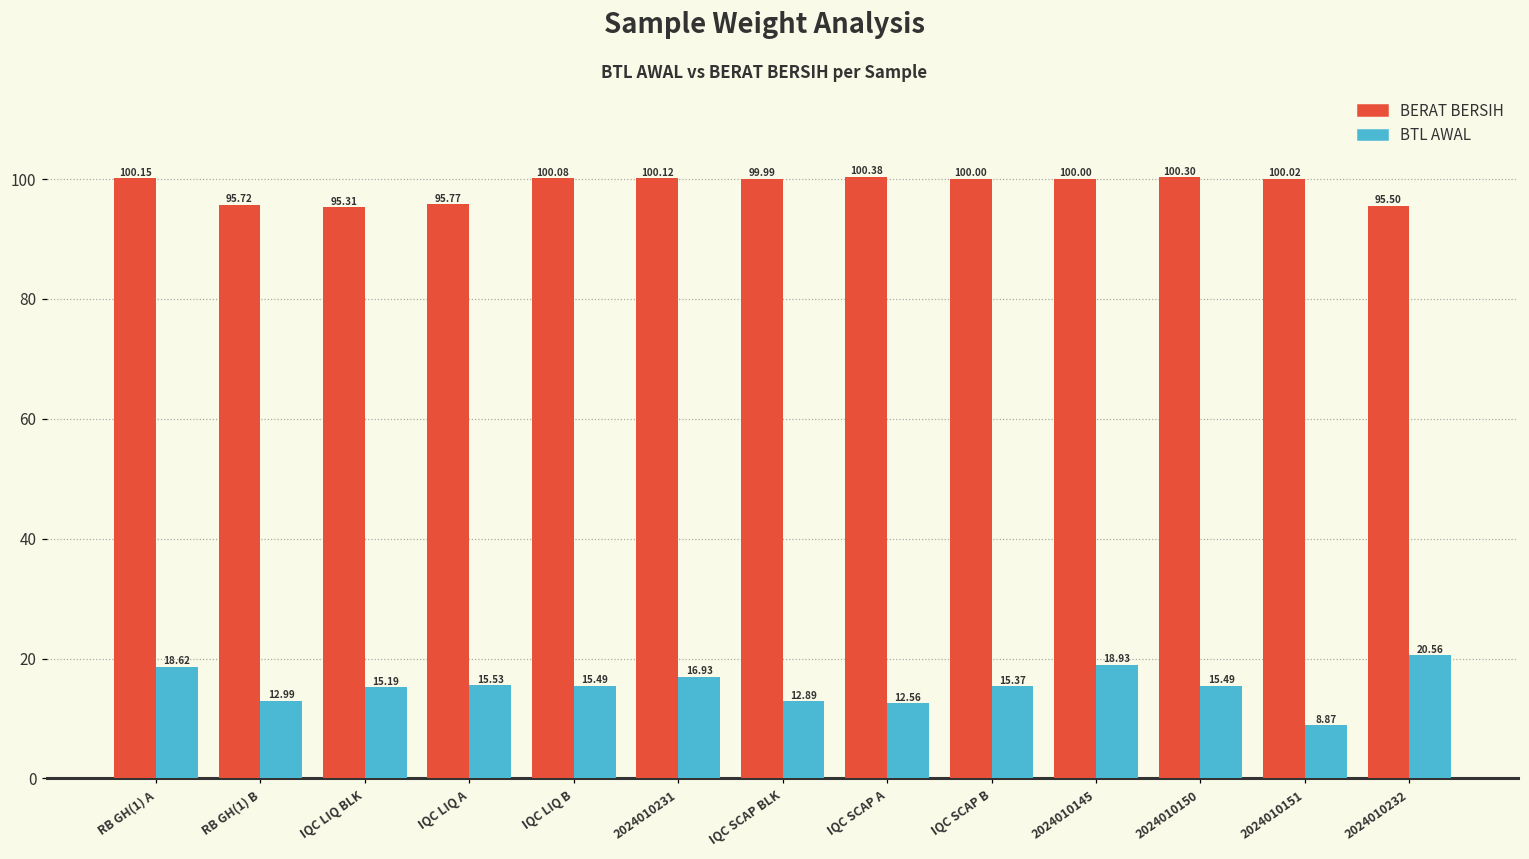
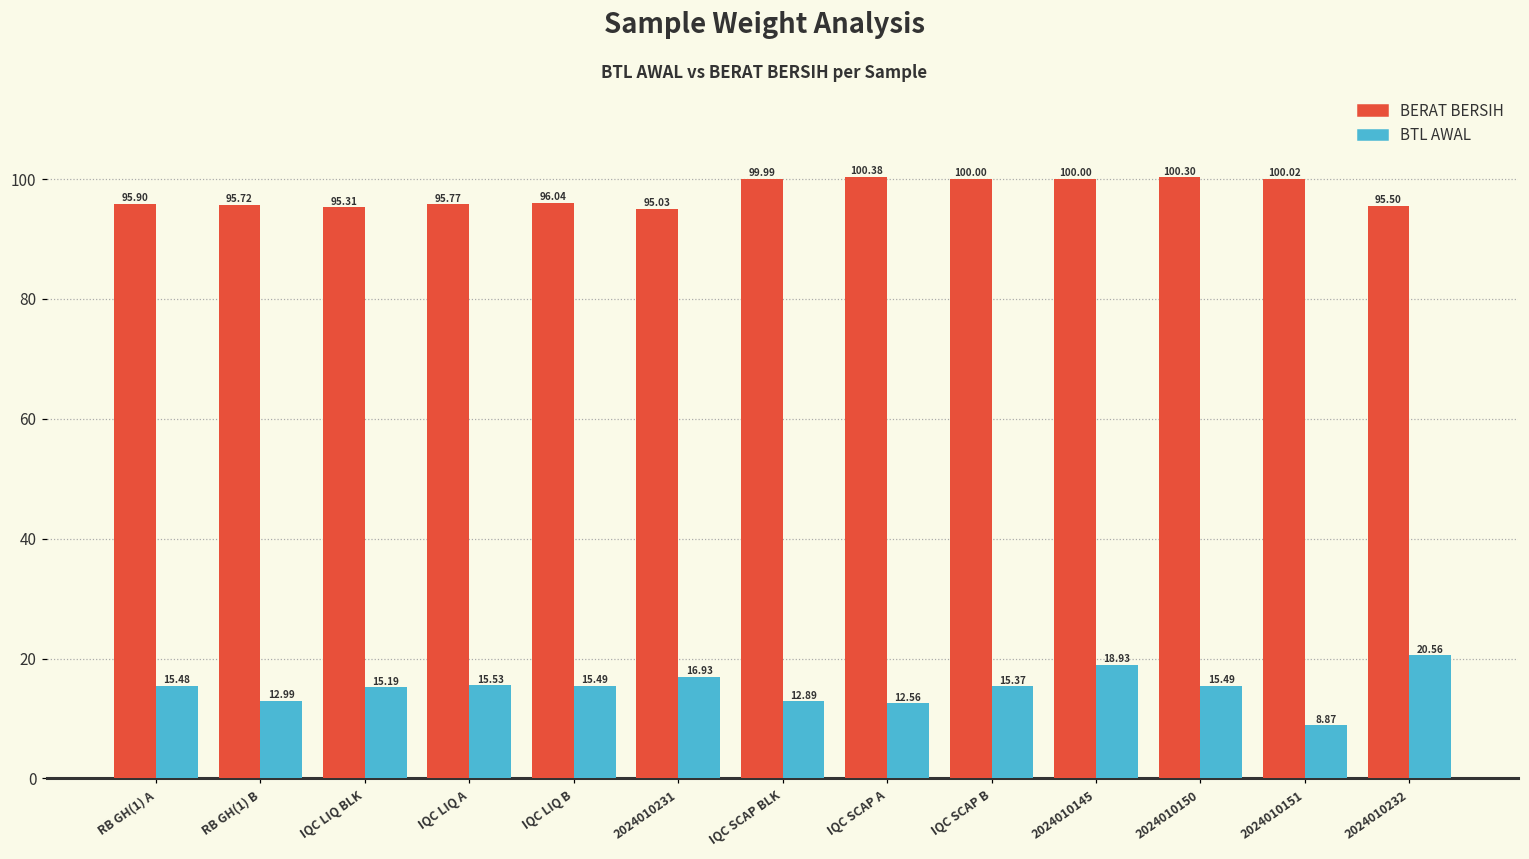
BERAT BERSIH, RB GH(1) A: 100.15 -> 95.90
BTL AWAL, RB GH(1) A: 18.62 -> 15.48
BERAT BERSIH, IQC LIQ B: 100.08 -> 96.04
BERAT BERSIH, 2024010231: 100.12 -> 95.03
